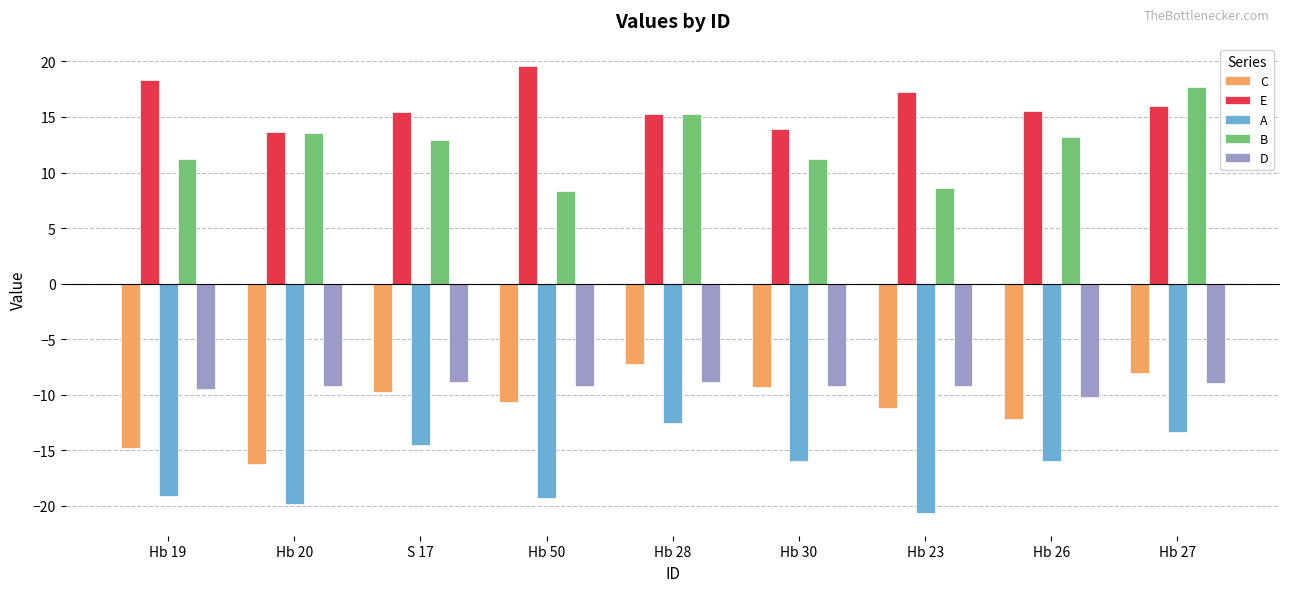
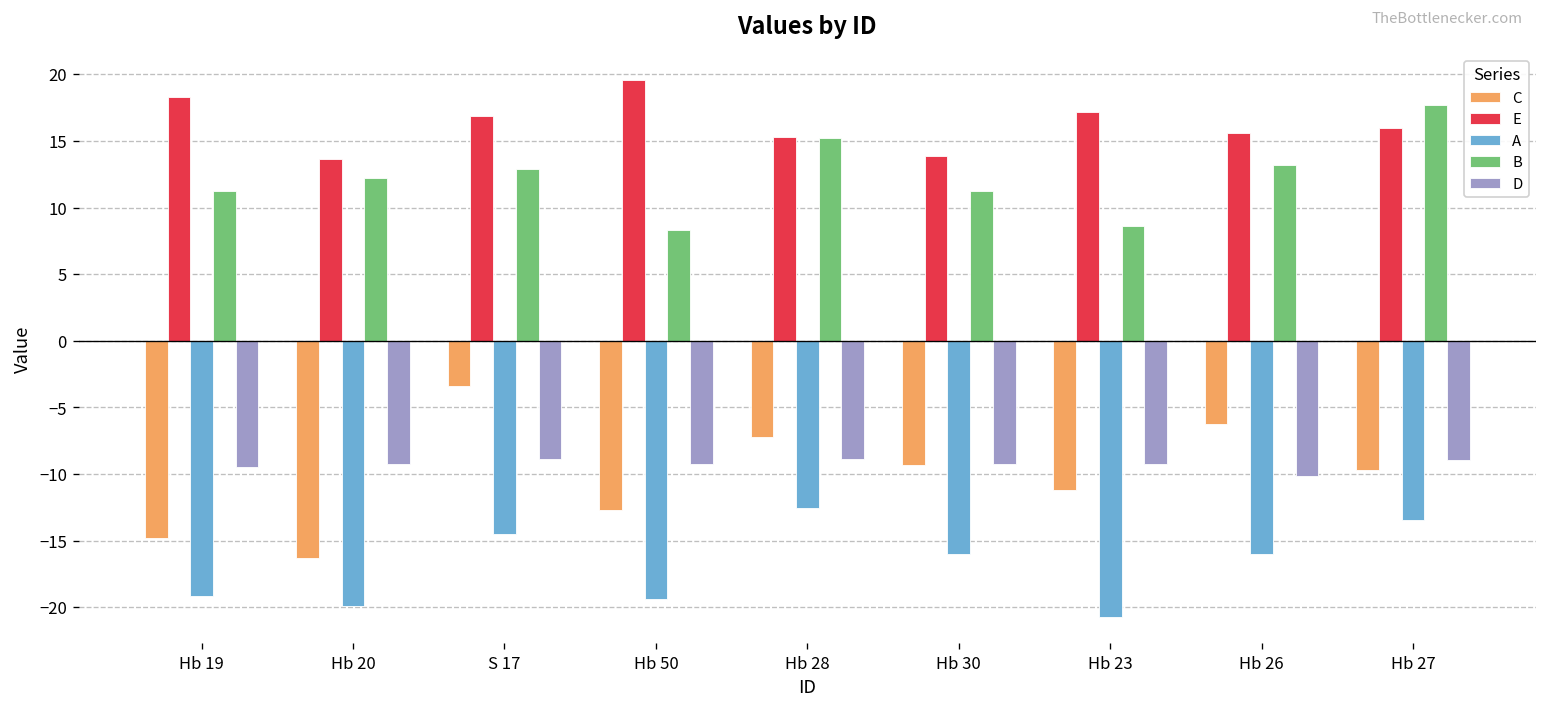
B, Hb 20: 13.6 -> 12.2
C, S 17: -9.8 -> -3.4
E, S 17: 15.5 -> 16.9
C, Hb 50: -10.7 -> -12.7
C, Hb 26: -12.2 -> -6.2
C, Hb 27: -8.1 -> -9.7
